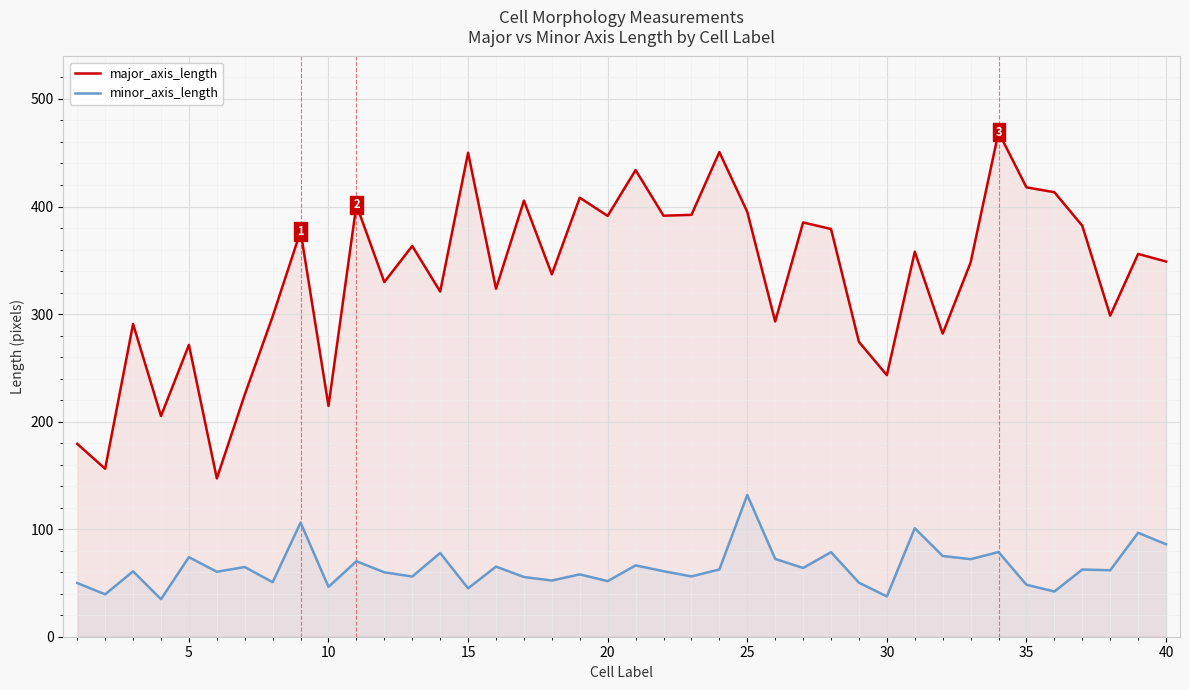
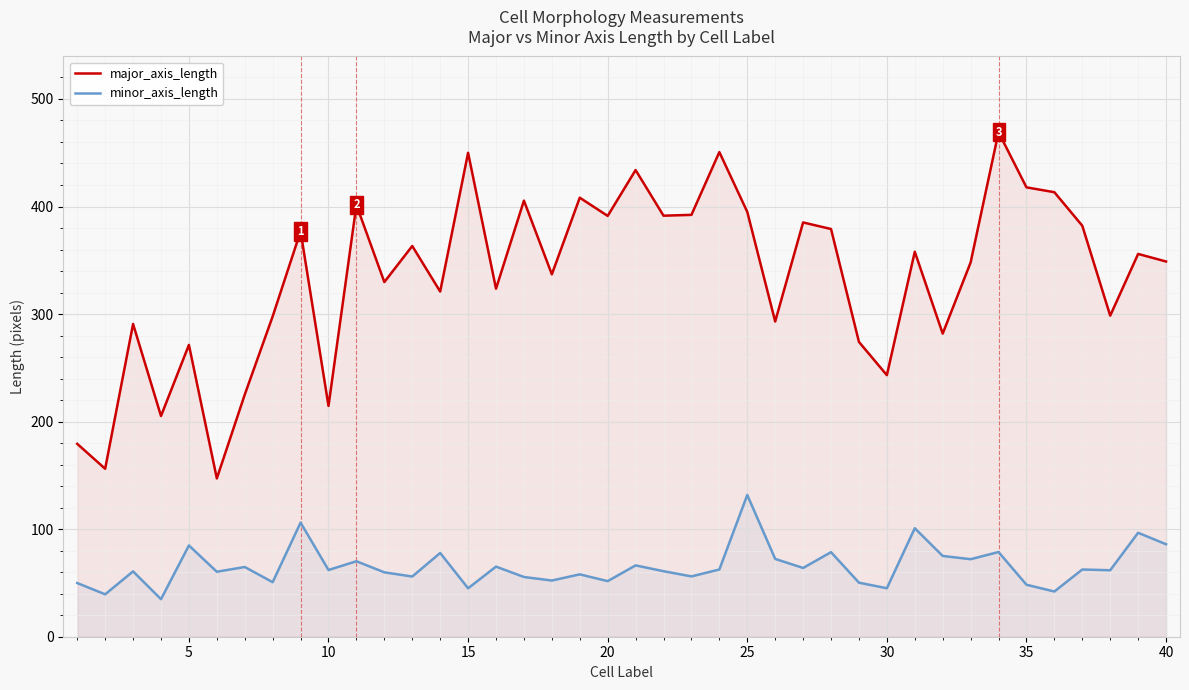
minor_axis_length, 5: 74 -> 85
minor_axis_length, 10: 46 -> 62
minor_axis_length, 30: 37 -> 45
